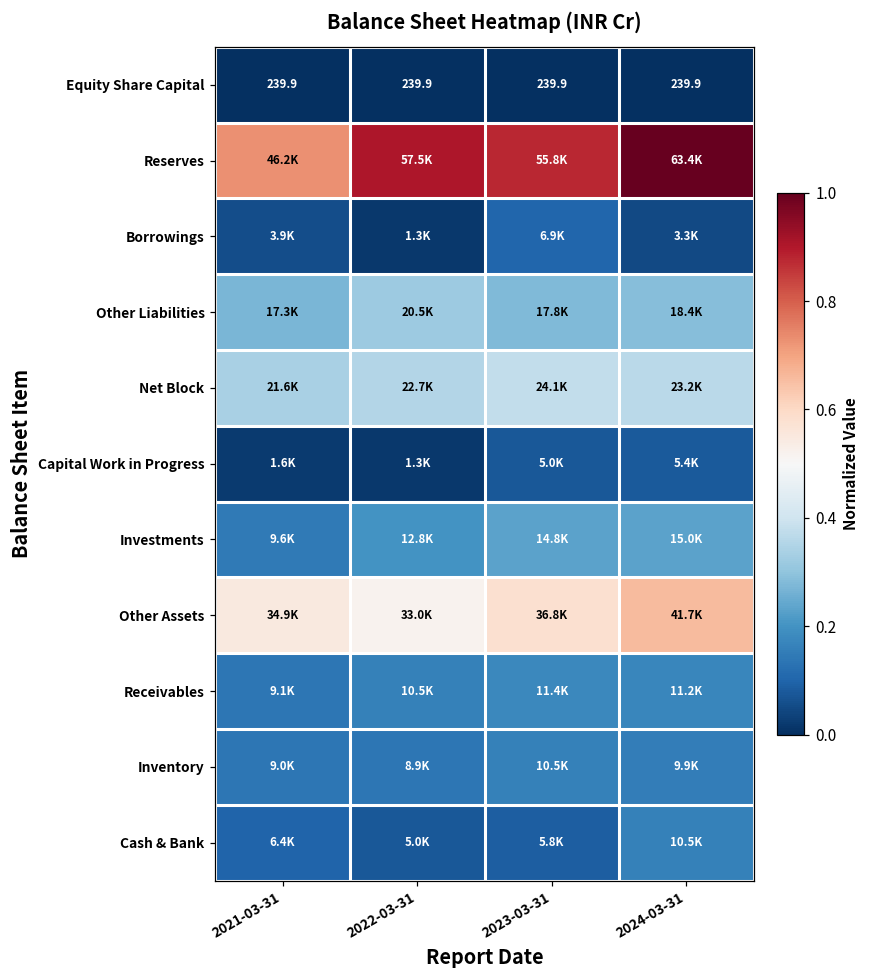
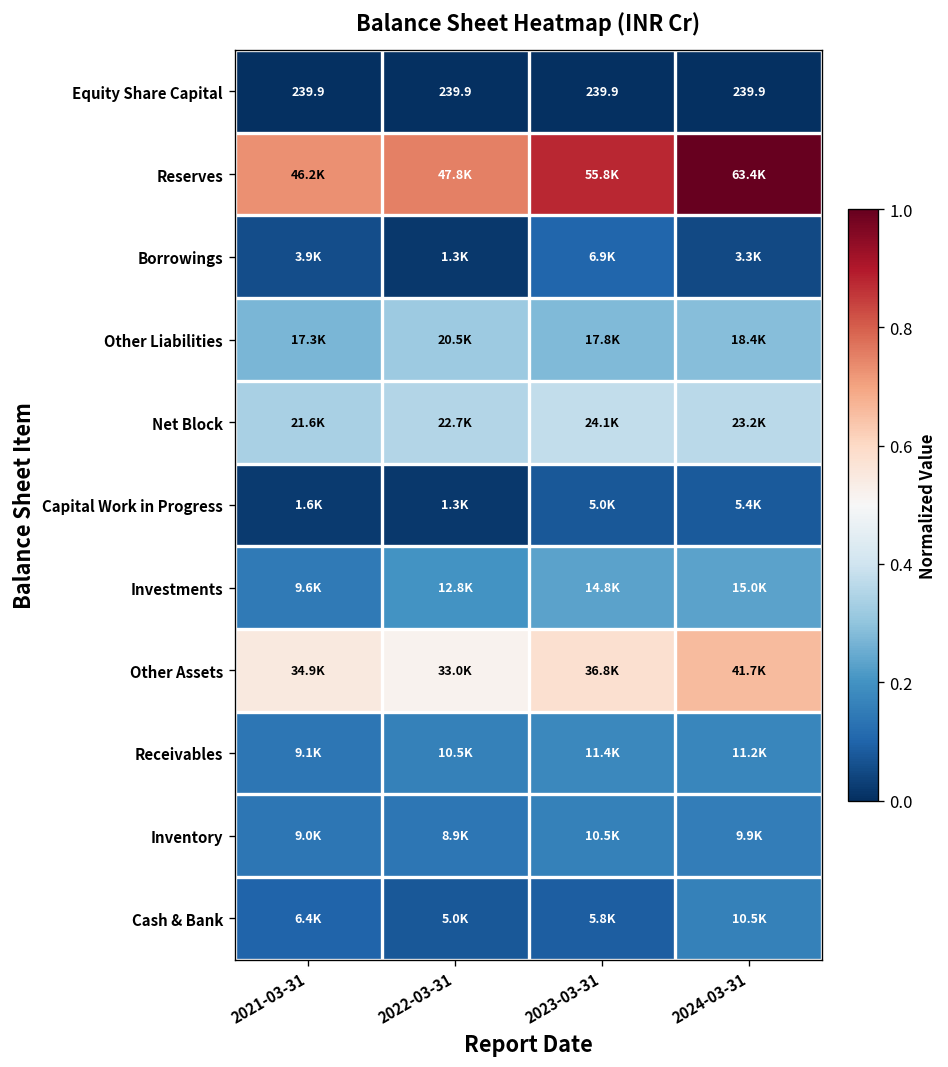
Reserves, 2022-03-31: 57.5K -> 47.8K
